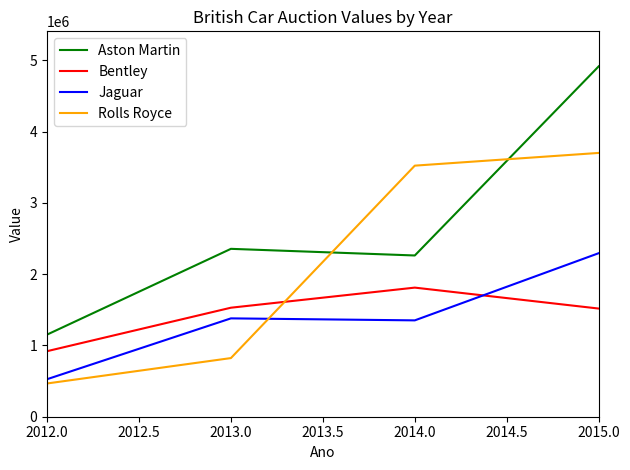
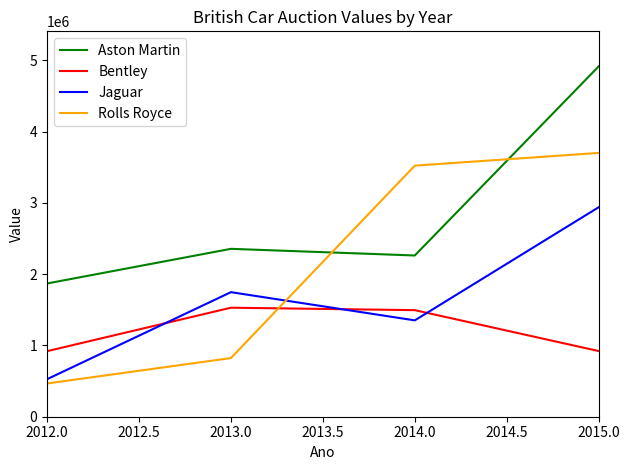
Aston Martin, 2012.0: 1200000 -> 1900000
Jaguar, 2013.0: 1400000 -> 1700000
Bentley, 2014.0: 1800000 -> 1500000
Bentley, 2015.0: 1500000 -> 900000
Jaguar, 2015.0: 2300000 -> 2900000
